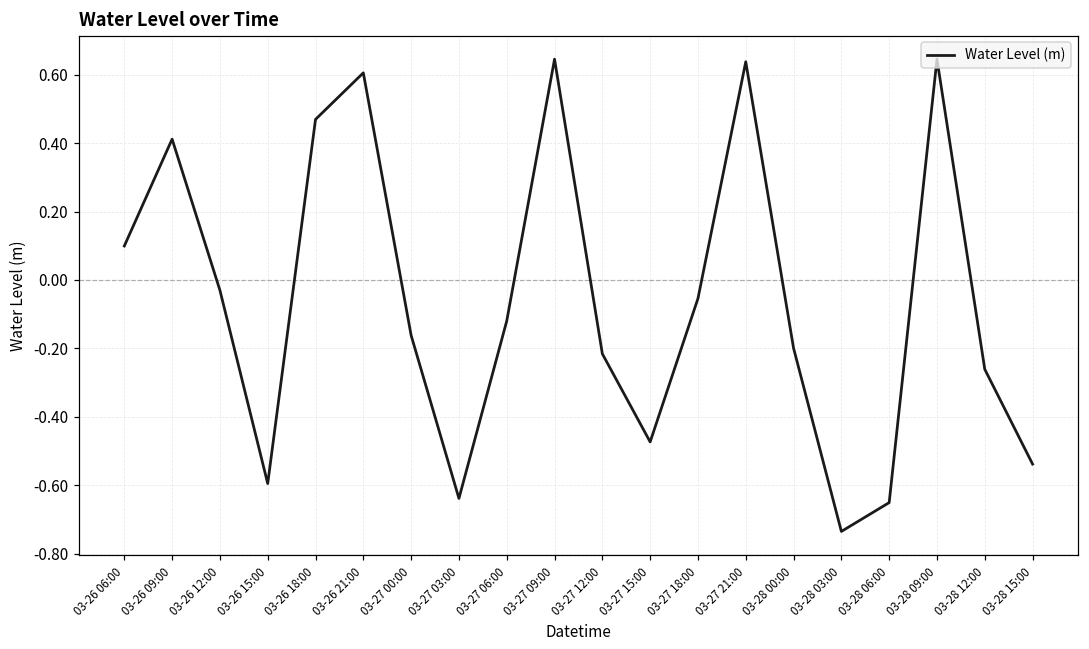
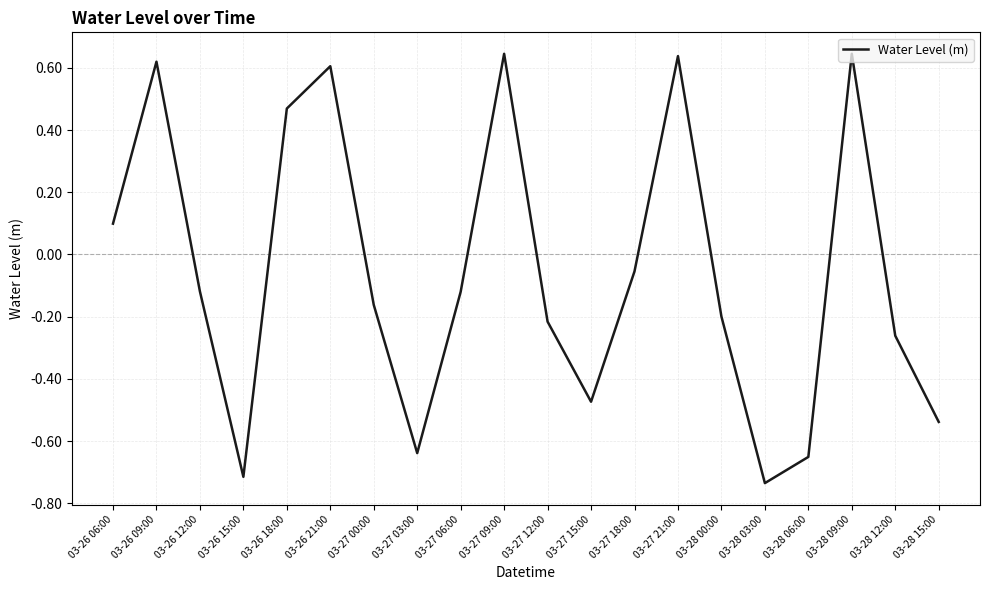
03-26 09:00: 0.41 -> 0.62
03-26 12:00: -0.03 -> -0.12
03-26 15:00: -0.60 -> -0.72
